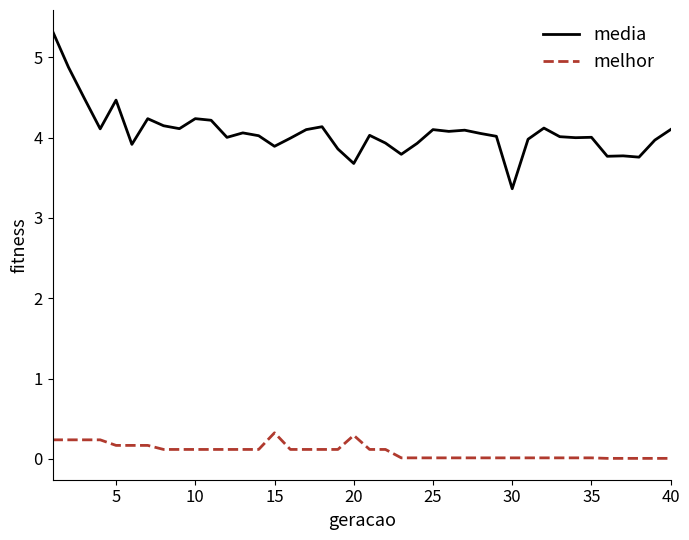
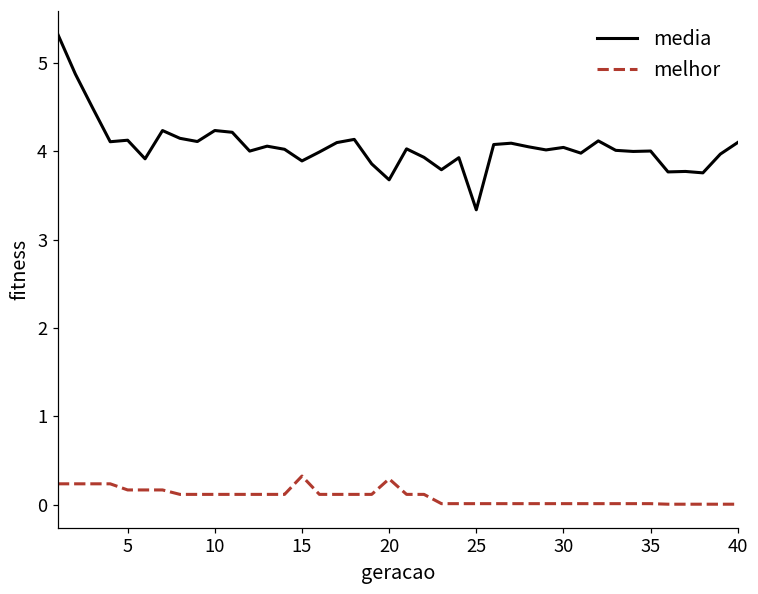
media, 5: 4.5 -> 4.1
media, 25: 4.1 -> 3.3
media, 30: 3.4 -> 4.0
